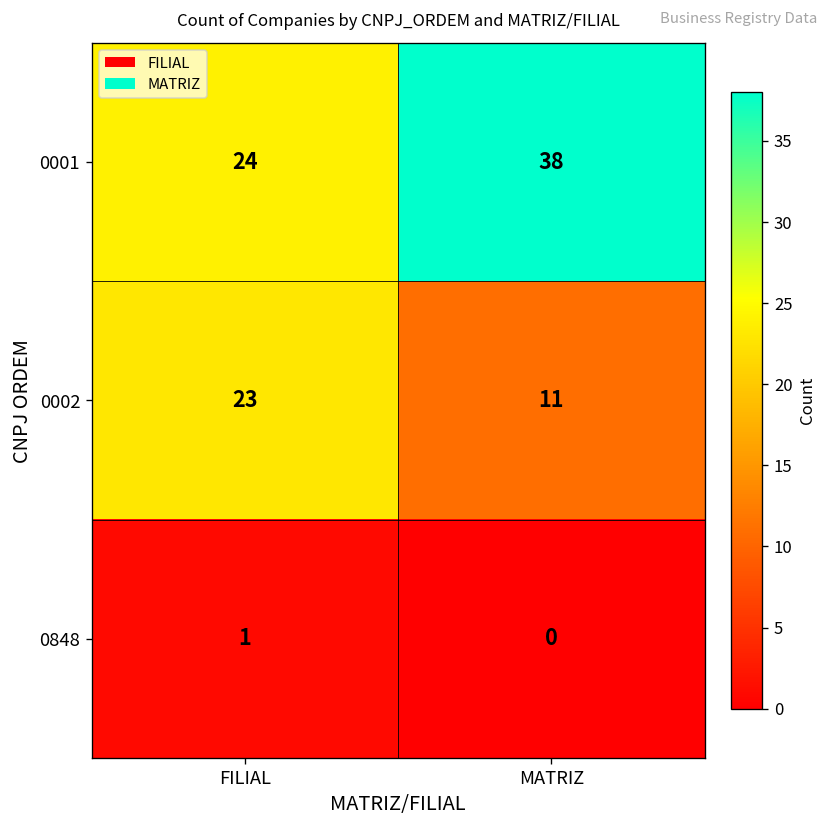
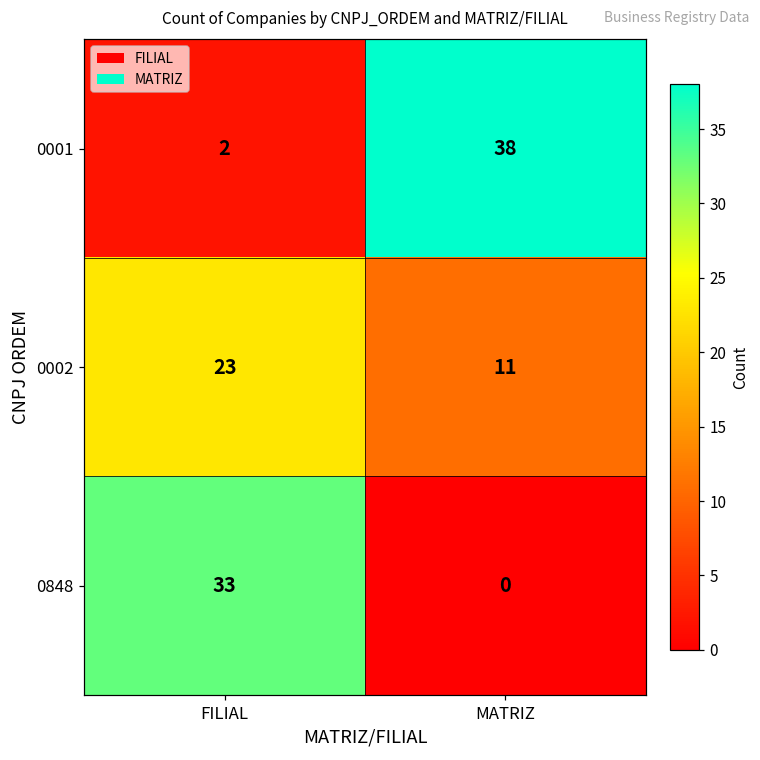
0001, FILIAL: 24 -> 2
0848, FILIAL: 1 -> 33
